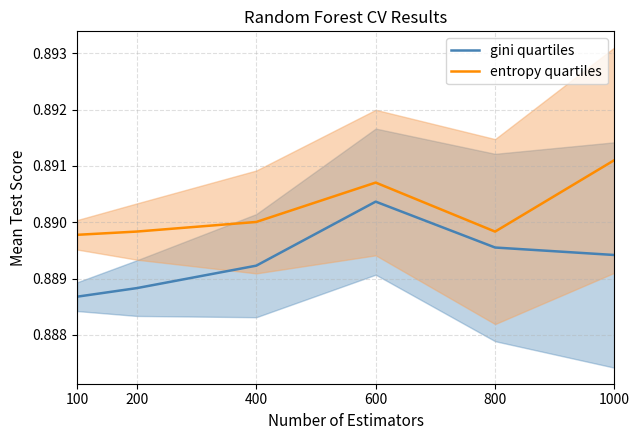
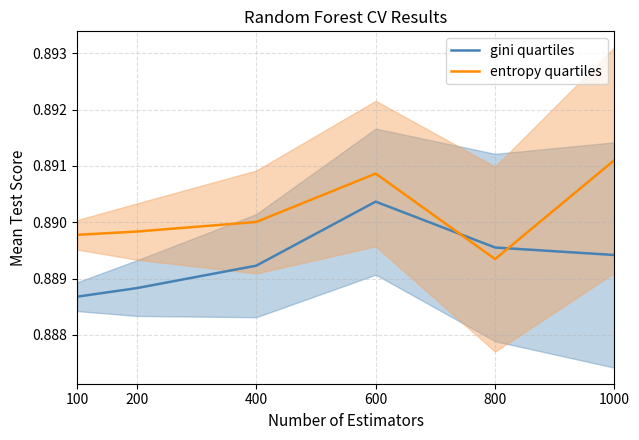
entropy quartiles, 600: 0.8907 -> 0.8909
entropy quartiles, 800: 0.8898 -> 0.8893
